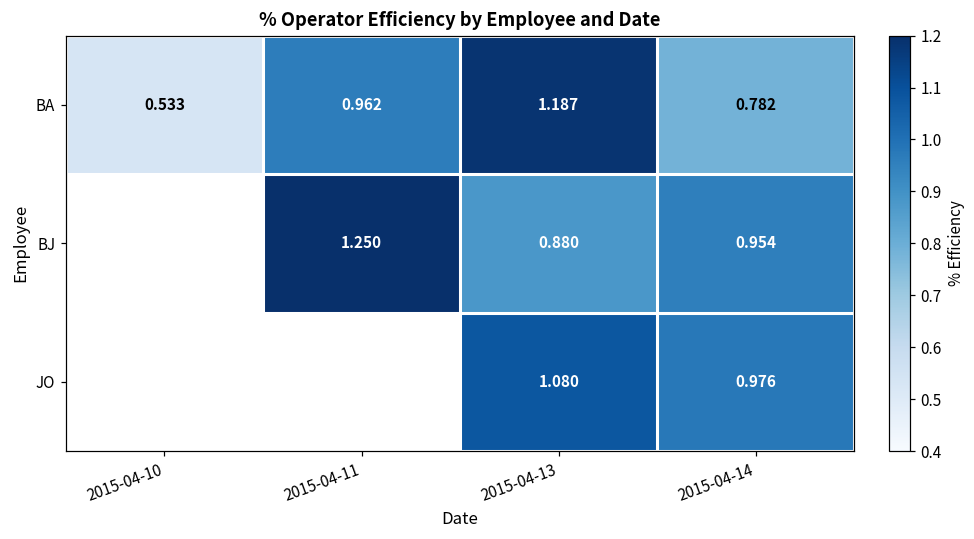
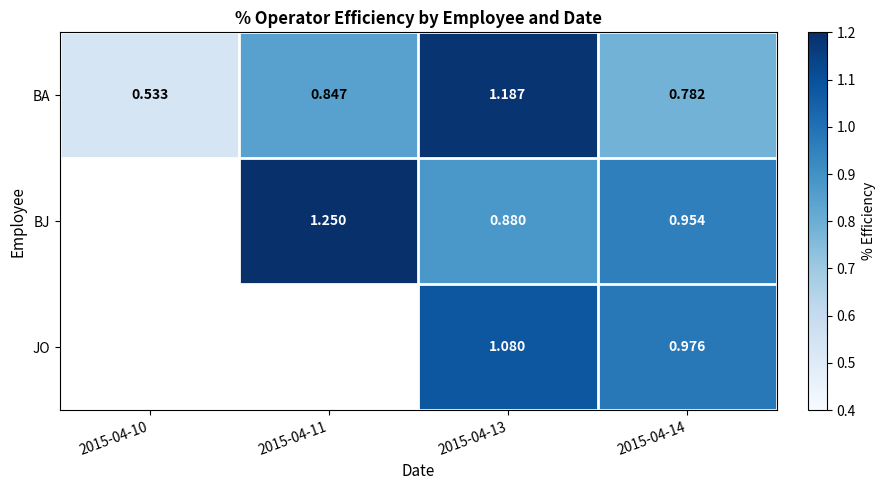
BA, 2015-04-11: 0.962 -> 0.847
